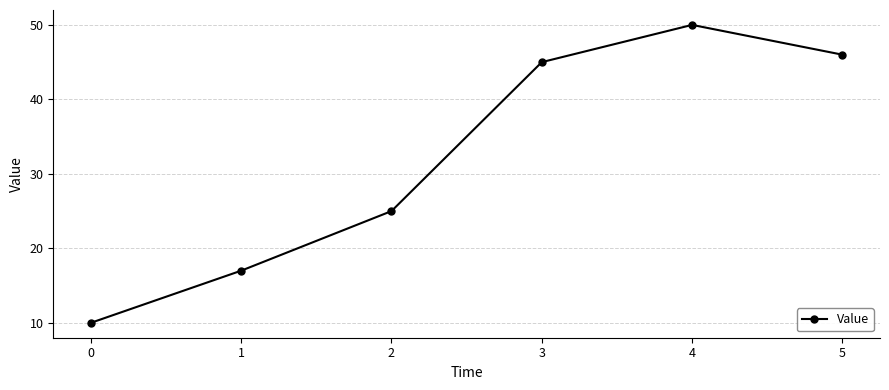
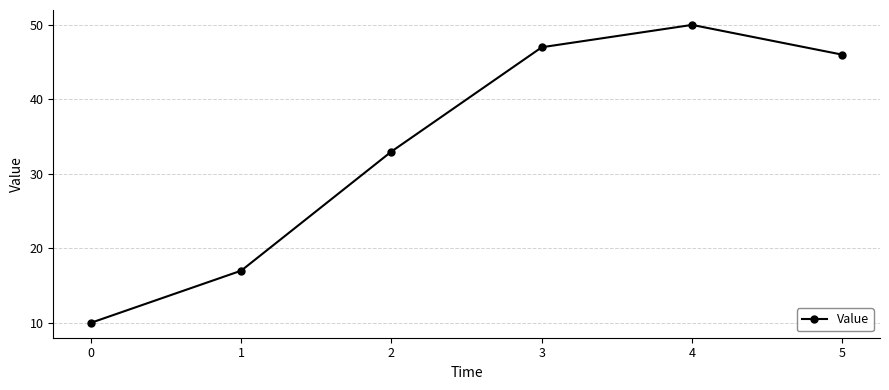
2: 25 -> 33
3: 45 -> 47
